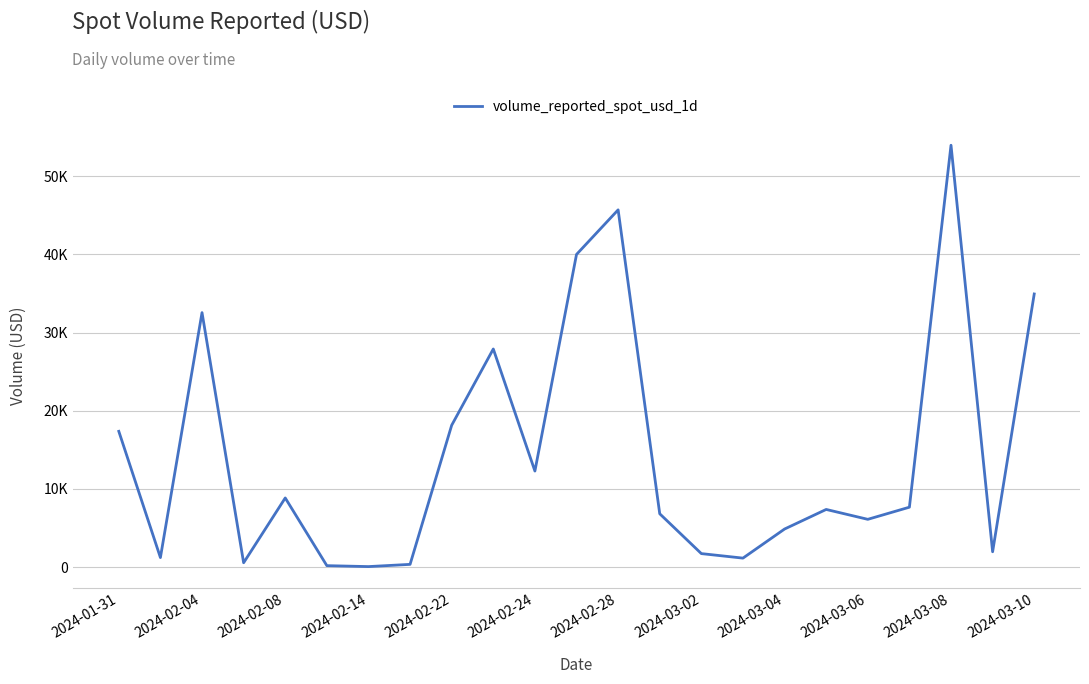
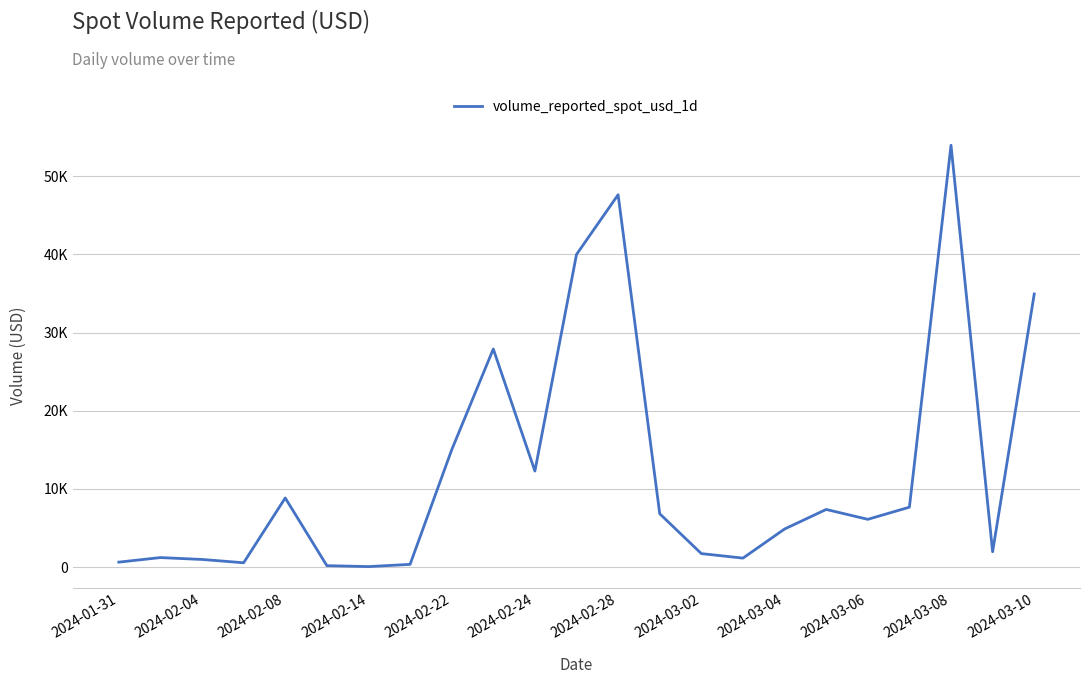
2024-01-31: 17000 -> 1000
2024-02-04: 33000 -> 1000
2024-02-22: 18000 -> 15000
2024-02-28: 46000 -> 48000
